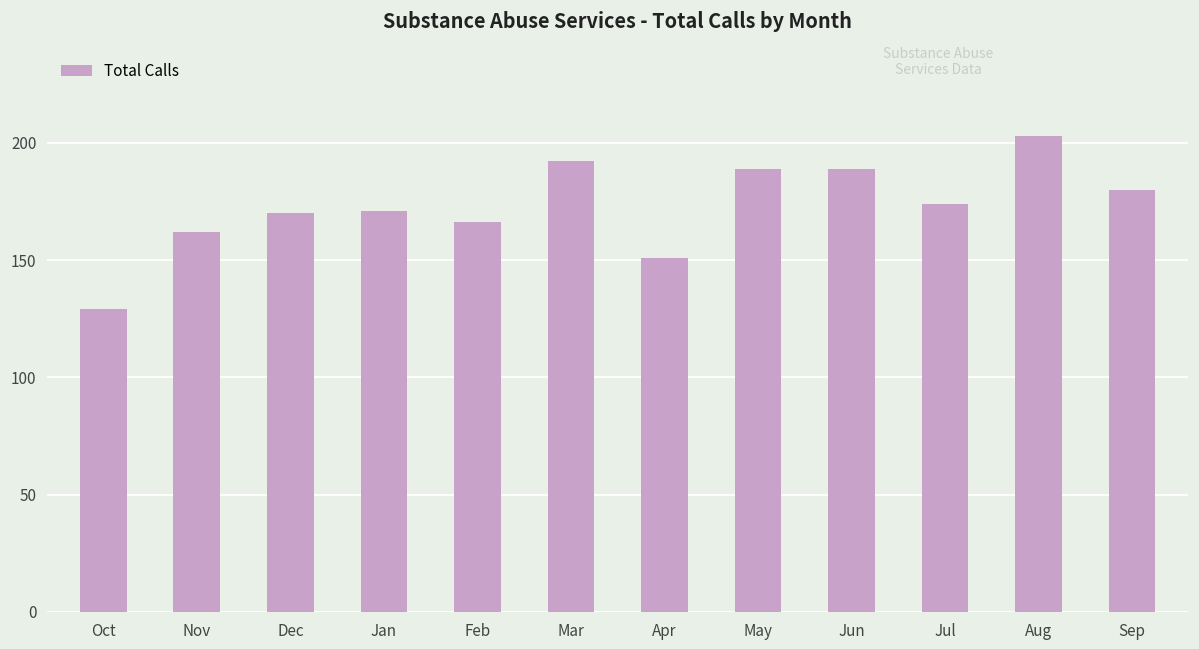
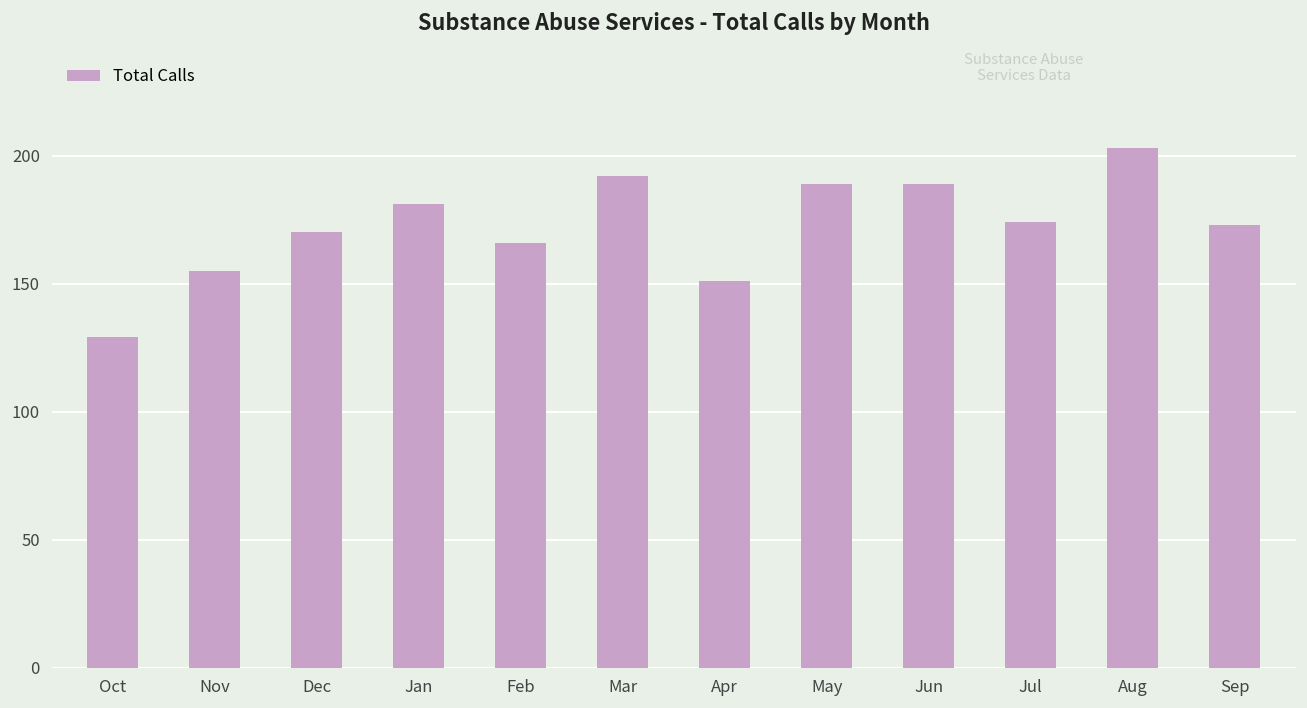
Nov: 162 -> 155
Jan: 171 -> 181
Sep: 180 -> 173
